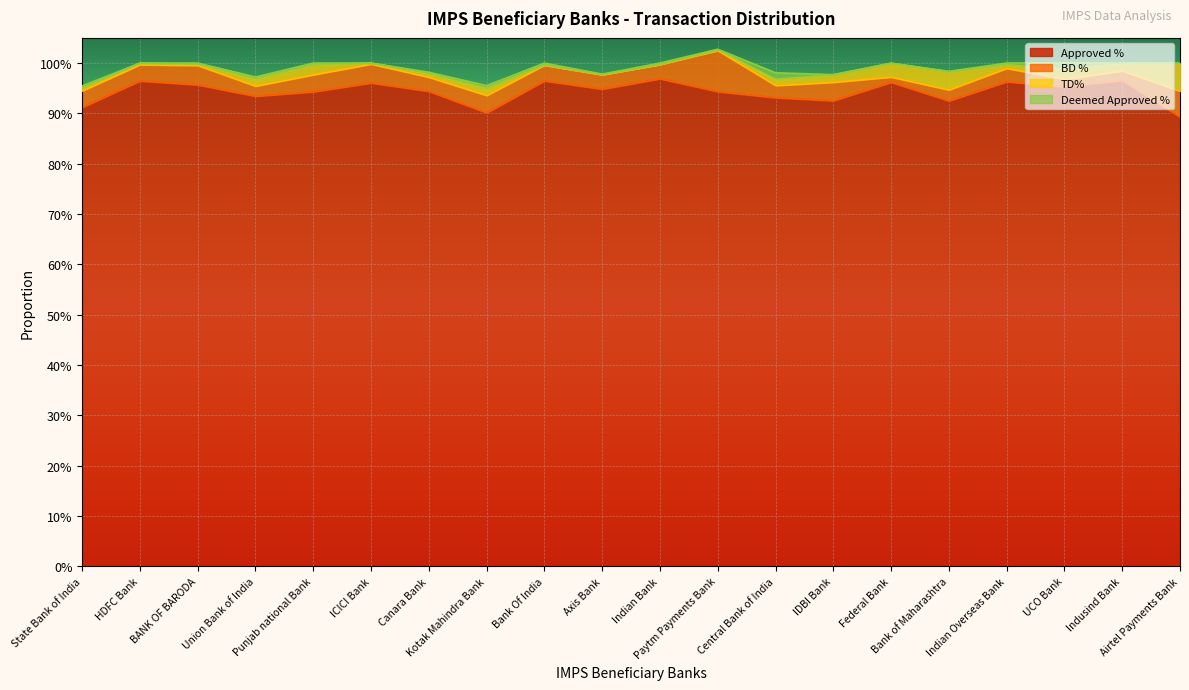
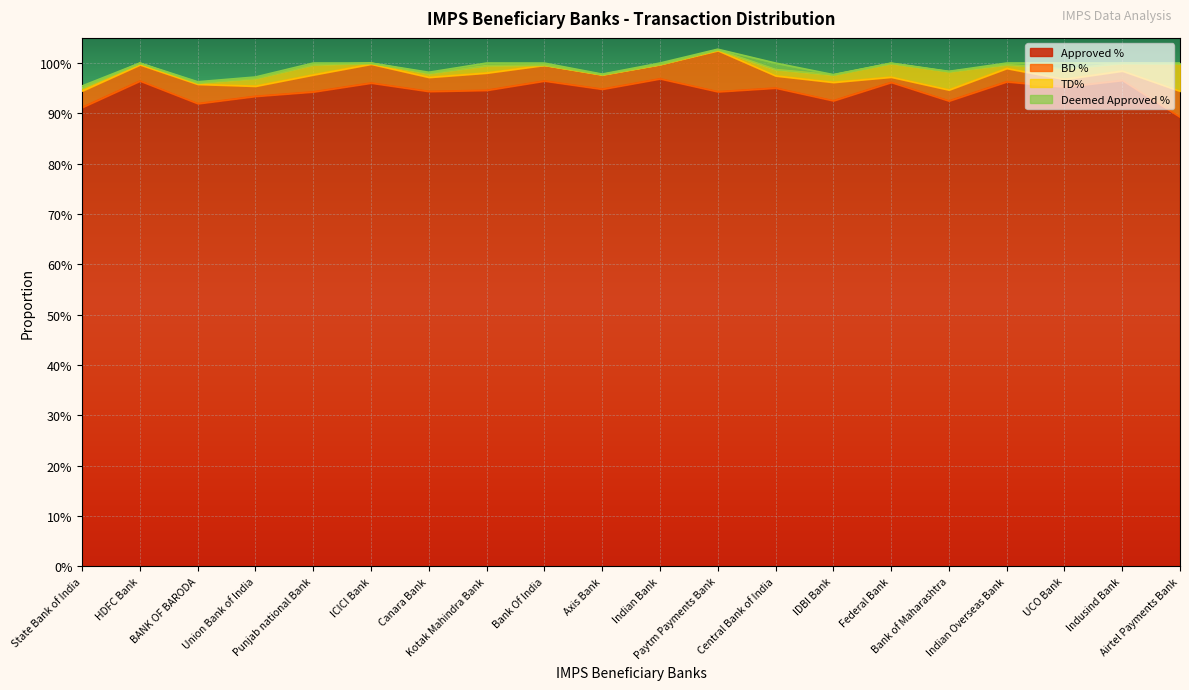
Approved %, BANK OF BARODA: 96% -> 92%
Approved %, Kotak Mahindra Bank: 90% -> 95%
Approved %, Central Bank of India: 93% -> 95%
